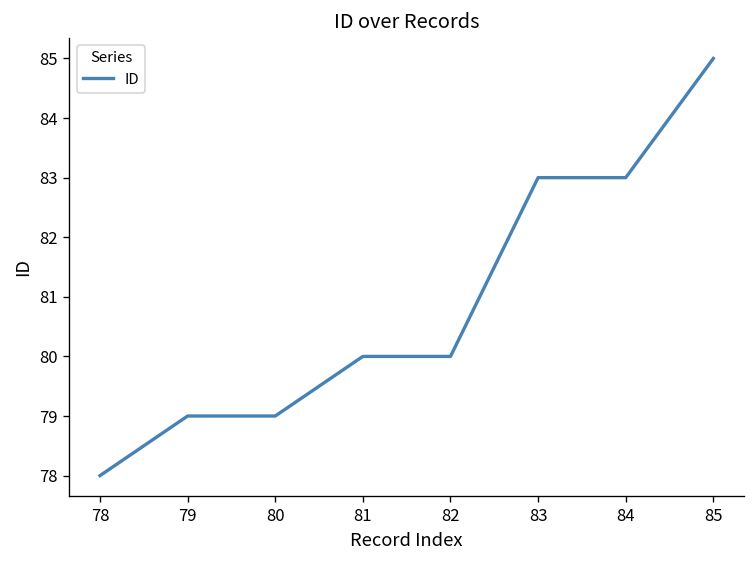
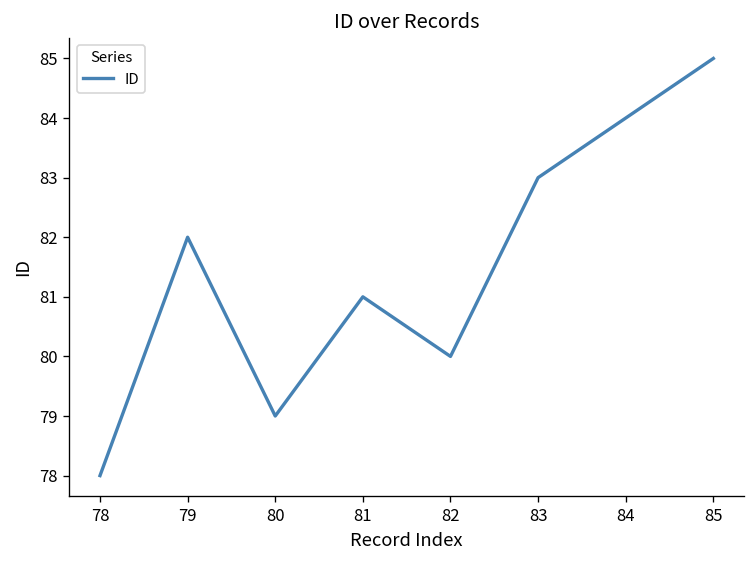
79: 79 -> 82
81: 80 -> 81
84: 83 -> 84
